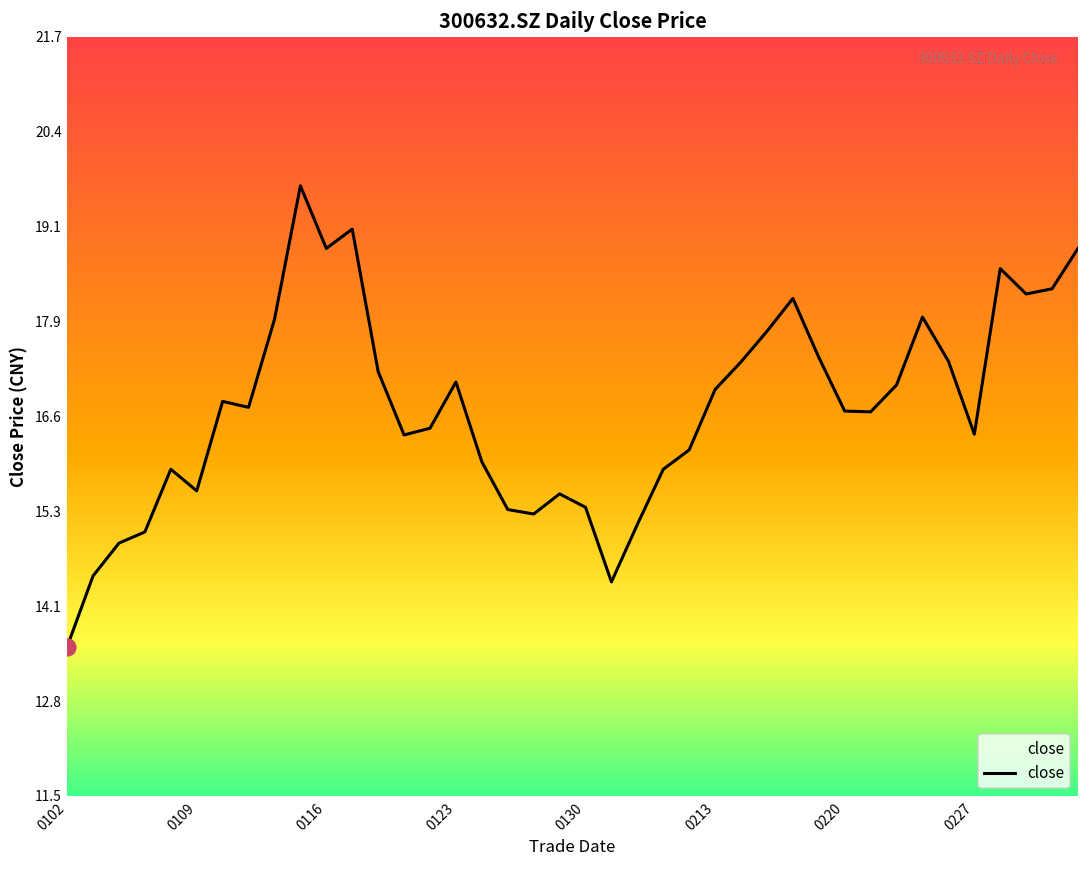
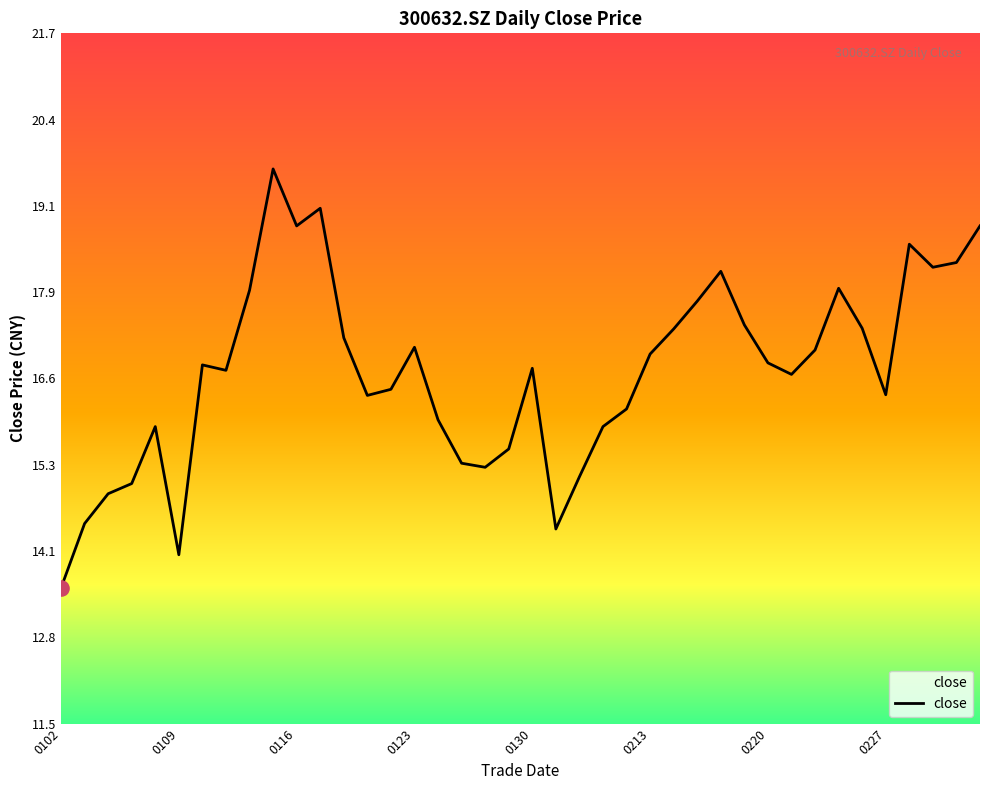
close, 0109: 15.6 -> 14.0
close, 0130: 15.4 -> 16.8
close, 0220: 16.7 -> 16.8
